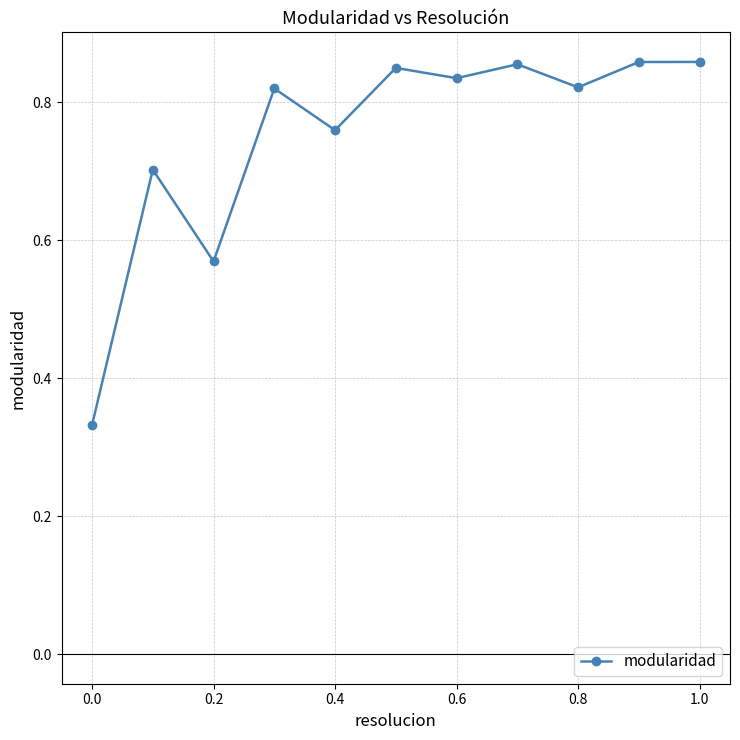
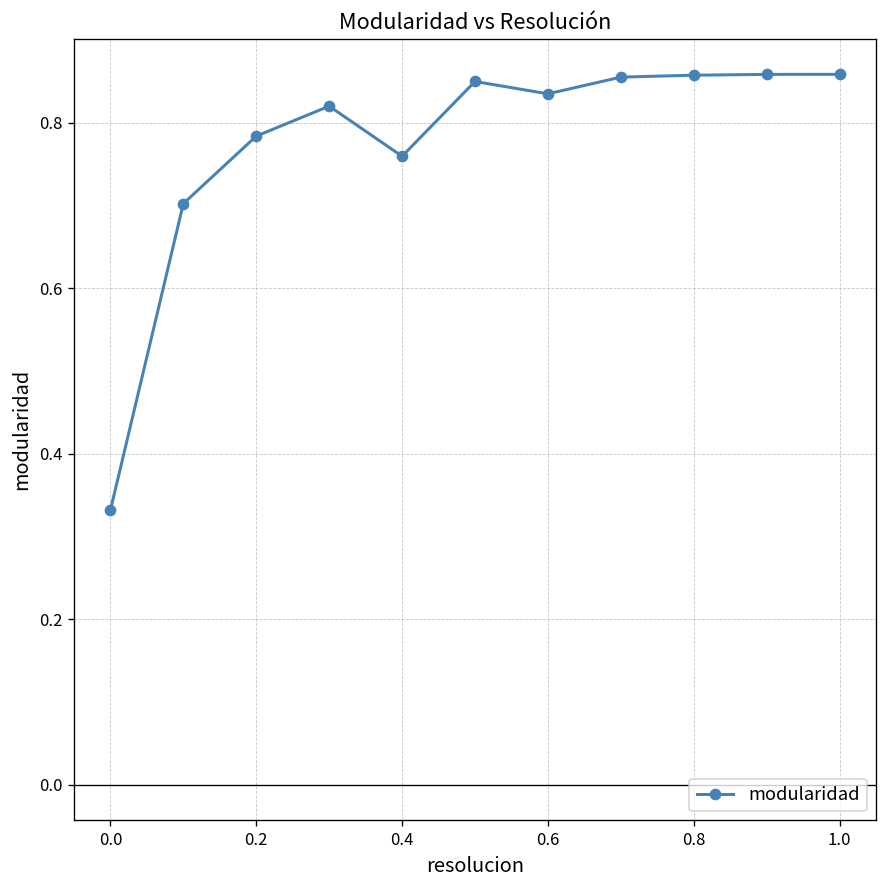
0.2: 0.57 -> 0.78
0.8: 0.82 -> 0.86
